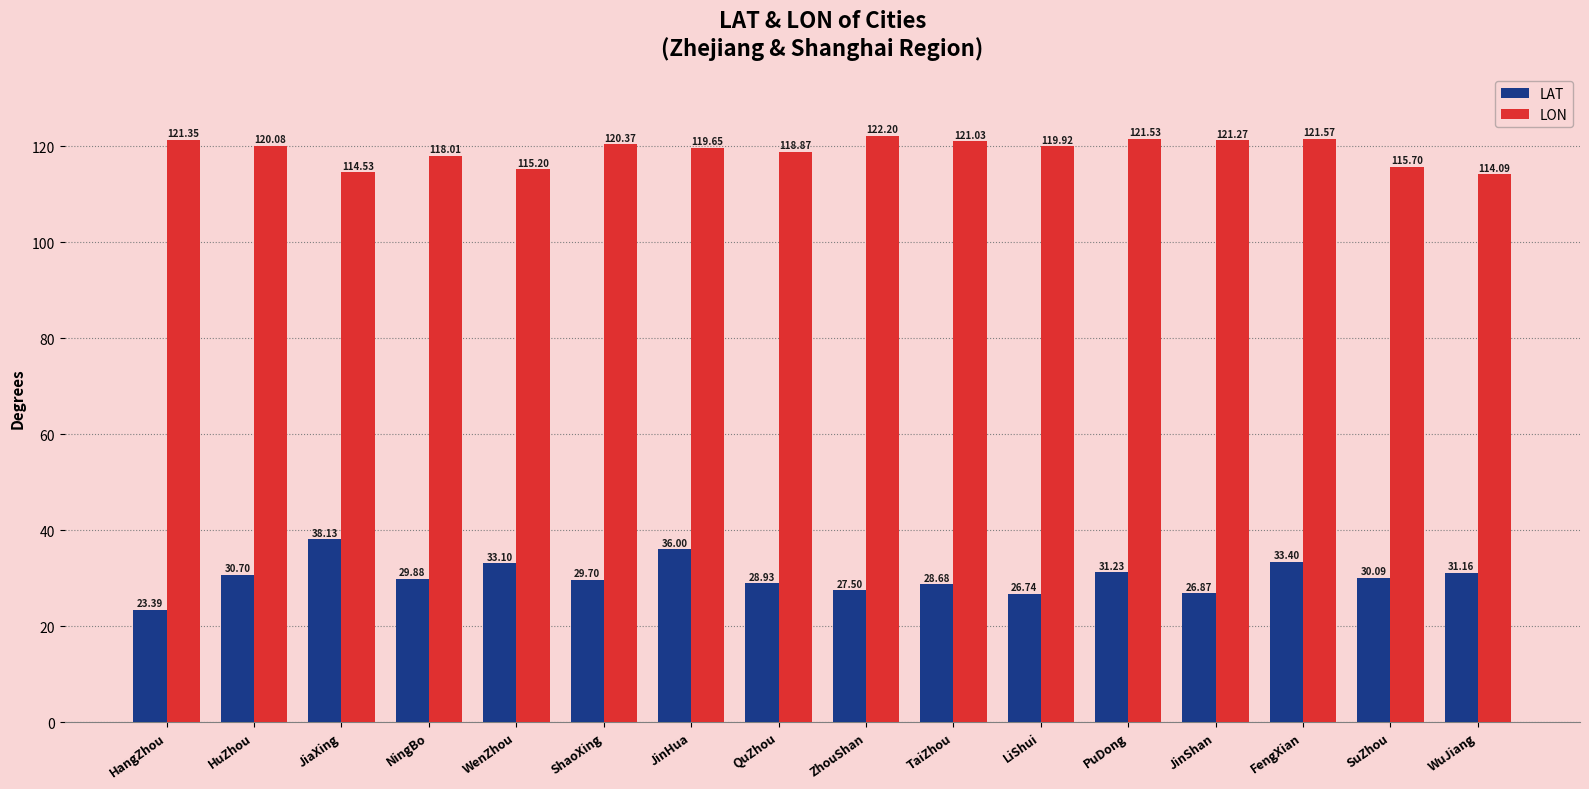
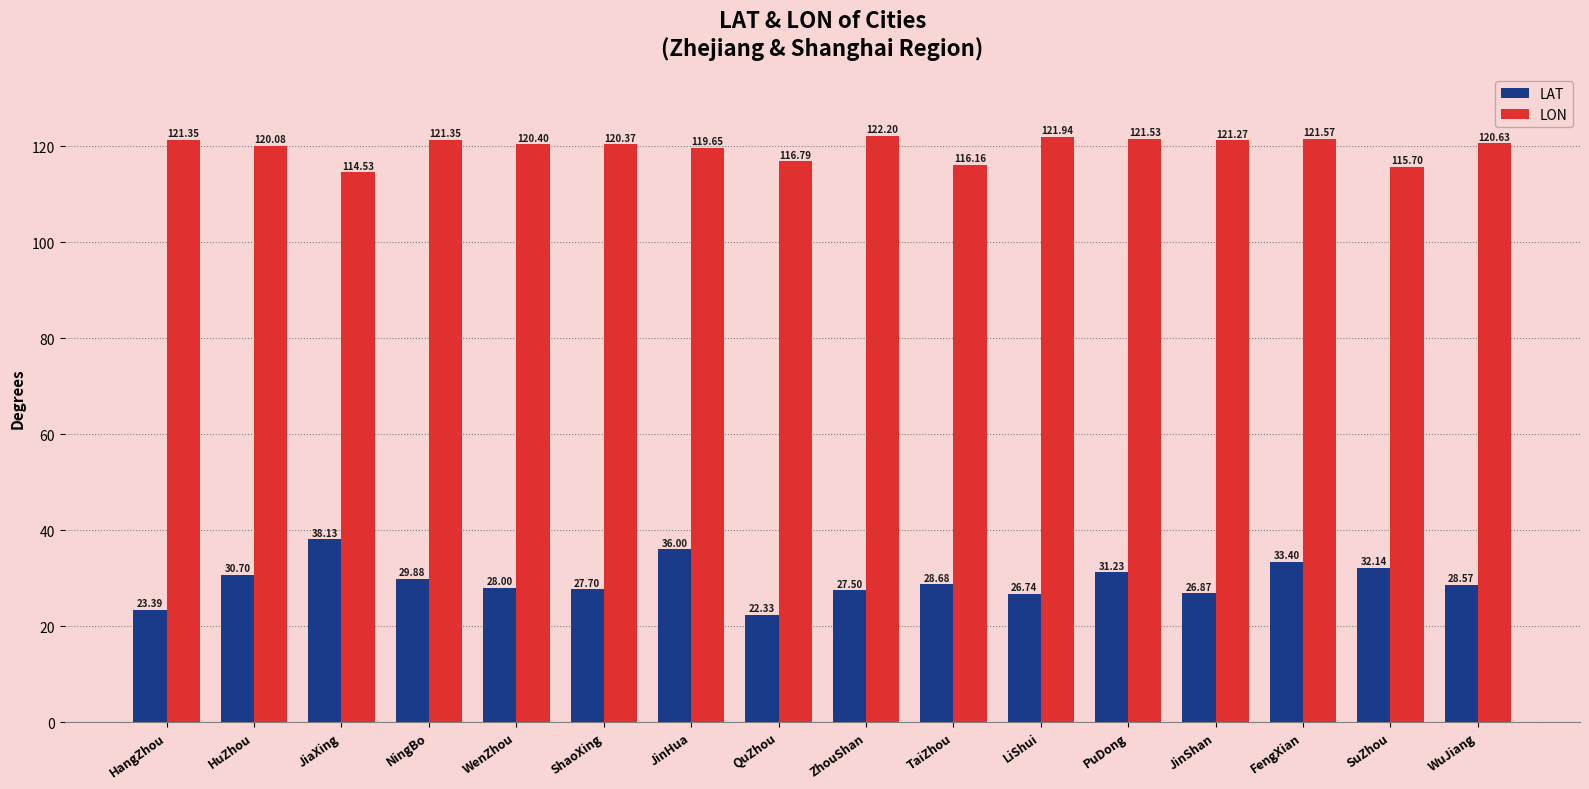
LON, NingBo: 118.01 -> 121.35
LAT, WenZhou: 33.10 -> 28.00
LON, WenZhou: 115.20 -> 120.40
LAT, ShaoXing: 29.70 -> 27.70
LAT, QuZhou: 28.93 -> 22.33
LON, QuZhou: 118.87 -> 116.79
LON, TaiZhou: 121.03 -> 116.16
LON, LiShui: 119.92 -> 121.94
LAT, SuZhou: 30.09 -> 32.14
LAT, WuJiang: 31.16 -> 28.57
LON, WuJiang: 114.09 -> 120.63
